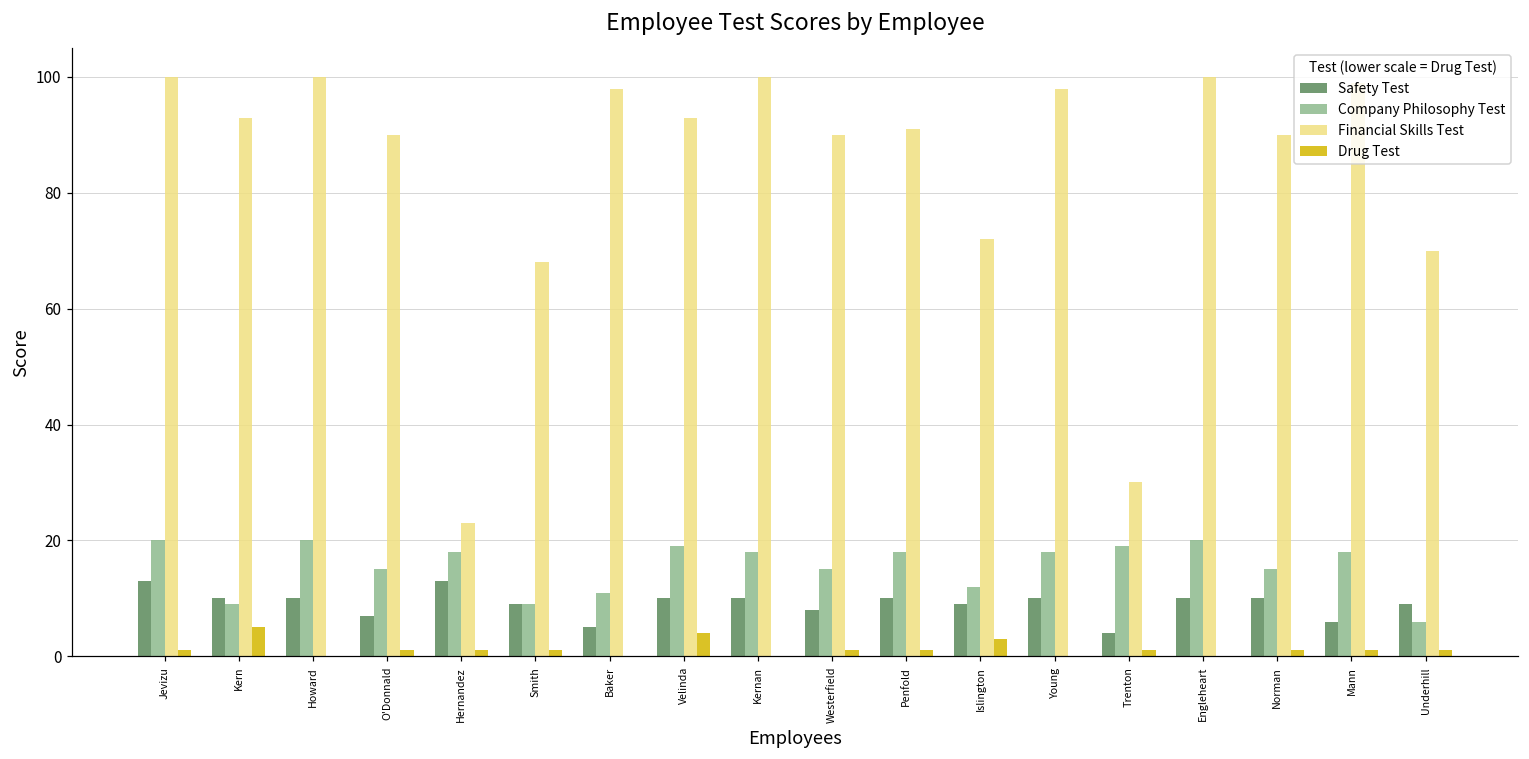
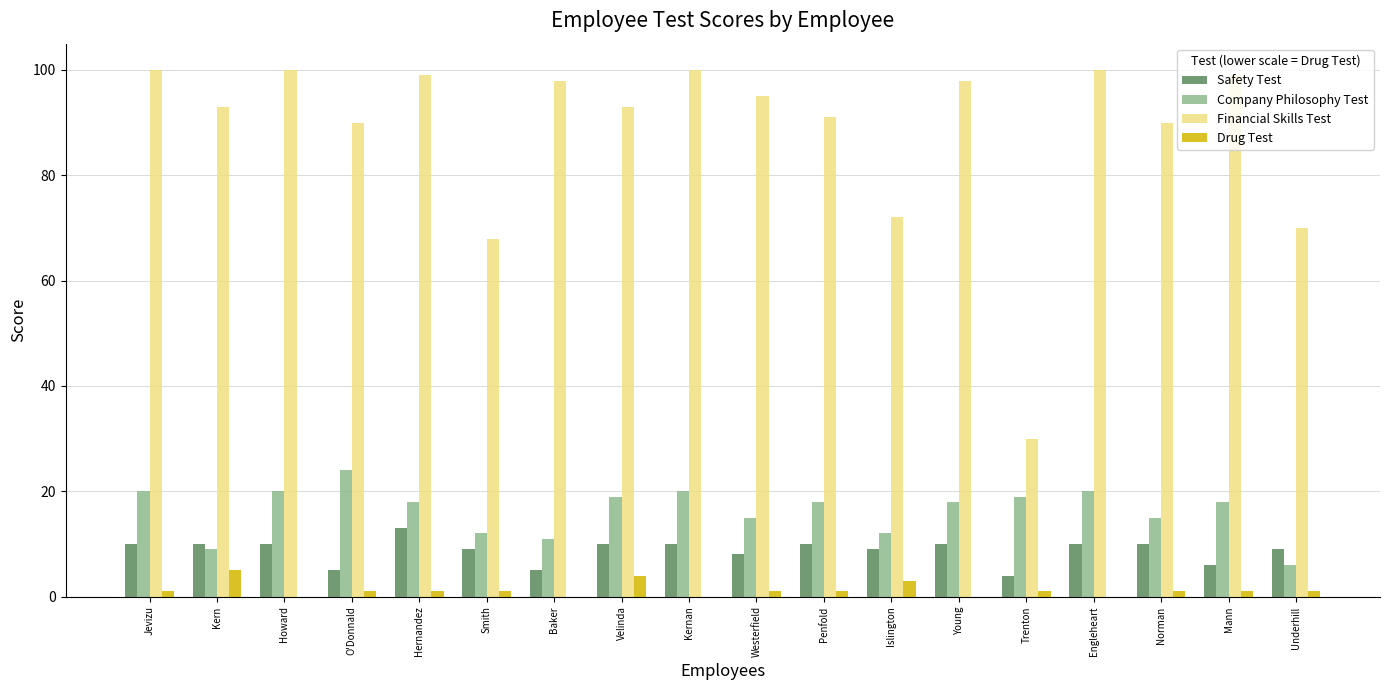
Safety Test, Jevizu: 13 -> 10
Safety Test, O'Donnald: 7 -> 5
Company Philosophy Test, O'Donnald: 15 -> 24
Financial Skills Test, Hernandez: 23 -> 99
Company Philosophy Test, Smith: 9 -> 12
Company Philosophy Test, Kernan: 18 -> 20
Financial Skills Test, Westerfield: 90 -> 95
